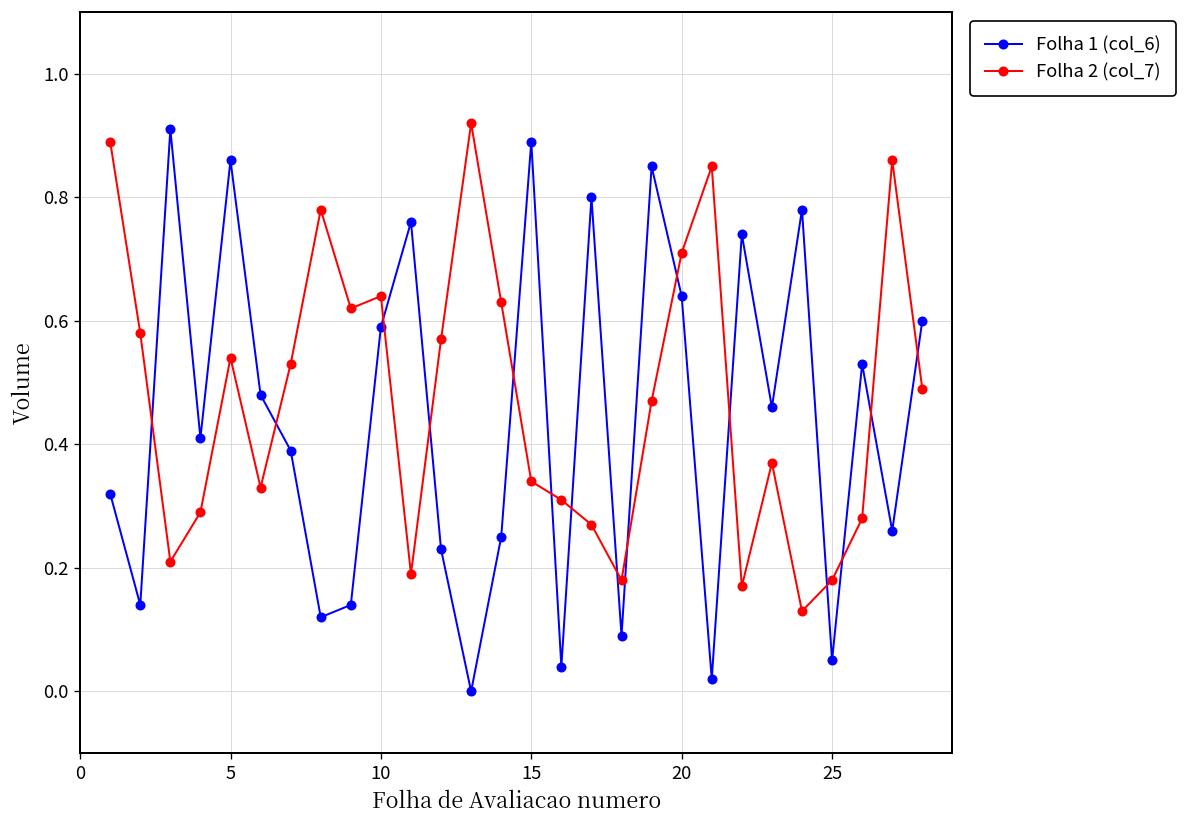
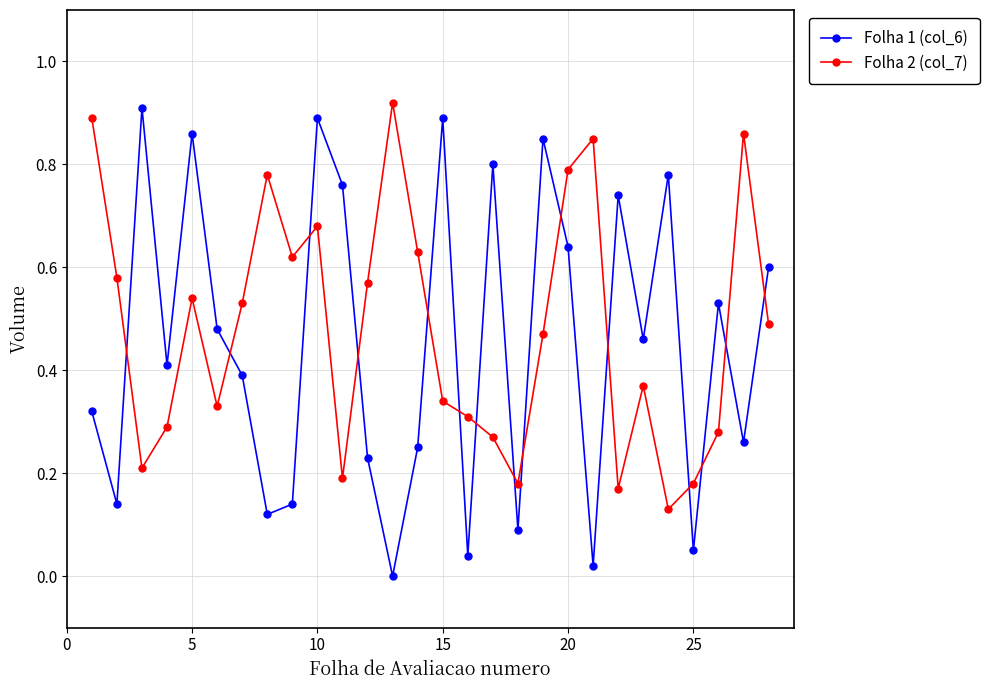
Folha 1 (col_6), 10: 0.59 -> 0.89
Folha 2 (col_7), 10: 0.64 -> 0.68
Folha 2 (col_7), 20: 0.71 -> 0.79
